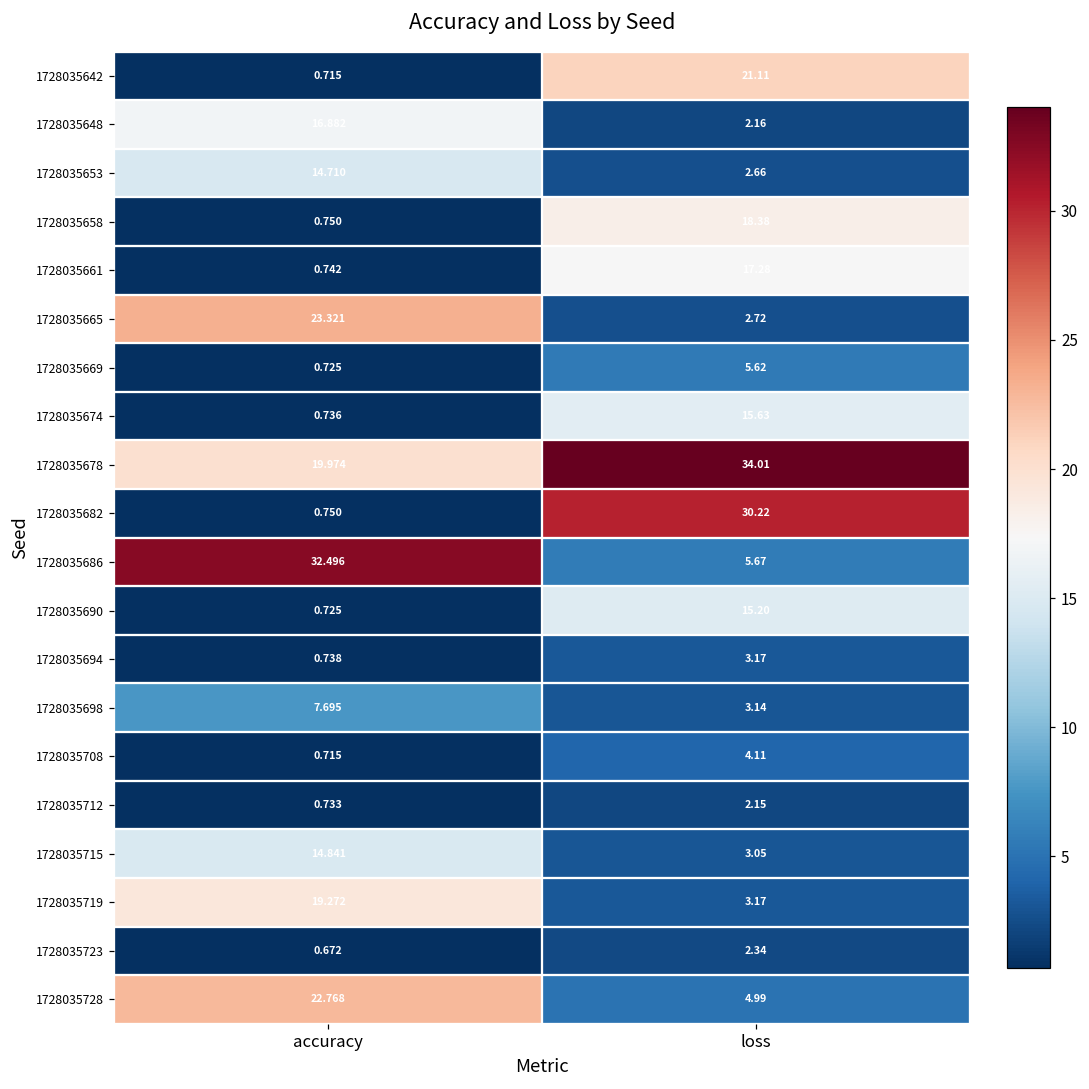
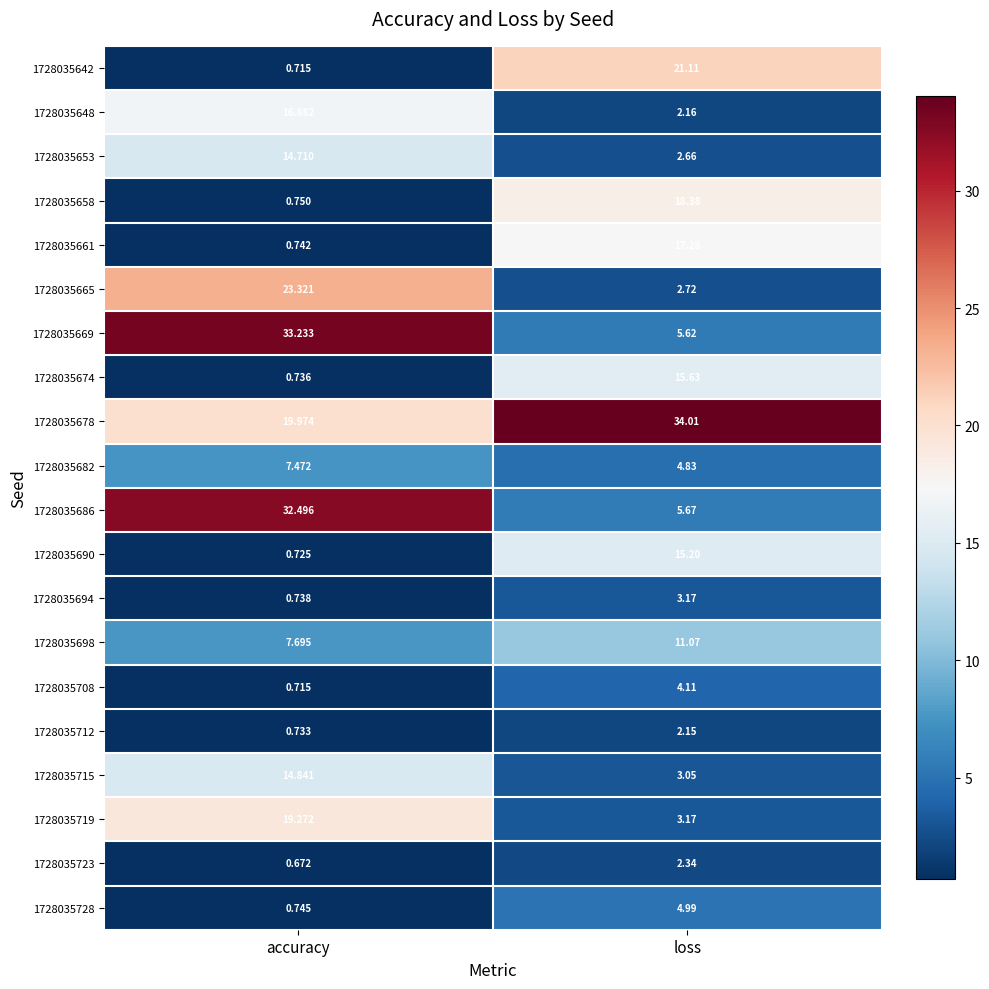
1728035669, accuracy: 0.725 -> 33.233
1728035682, accuracy: 0.750 -> 7.472
1728035682, loss: 30.22 -> 4.83
1728035698, loss: 3.14 -> 11.07
1728035728, accuracy: 22.768 -> 0.745
